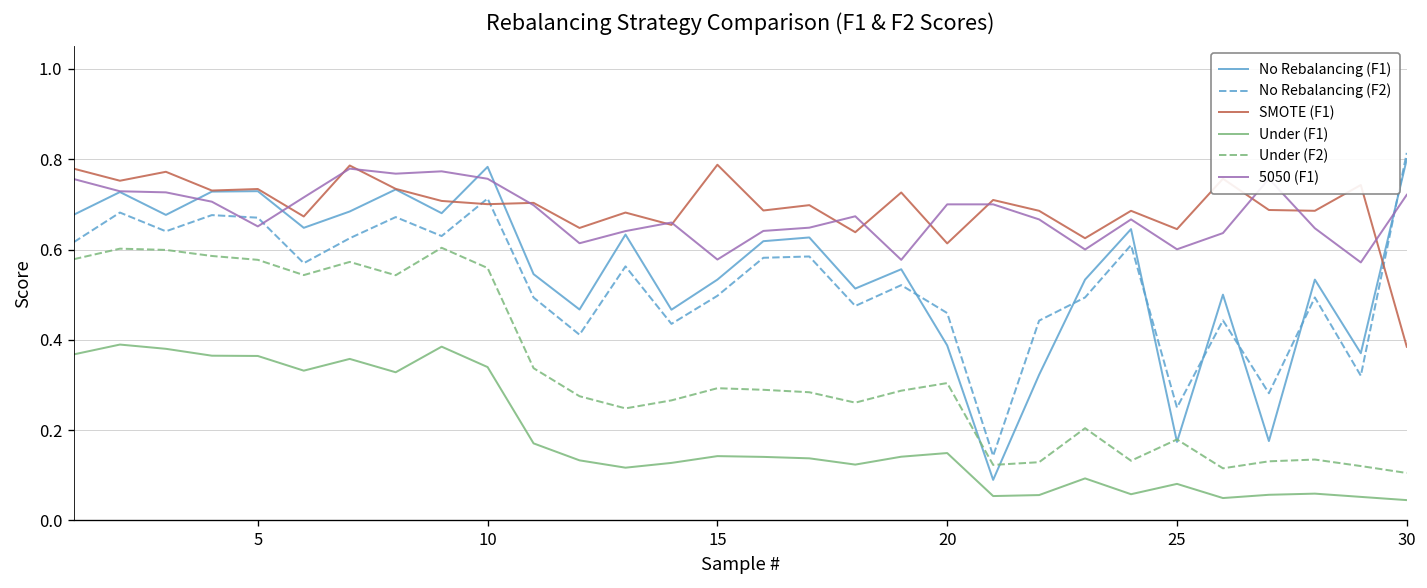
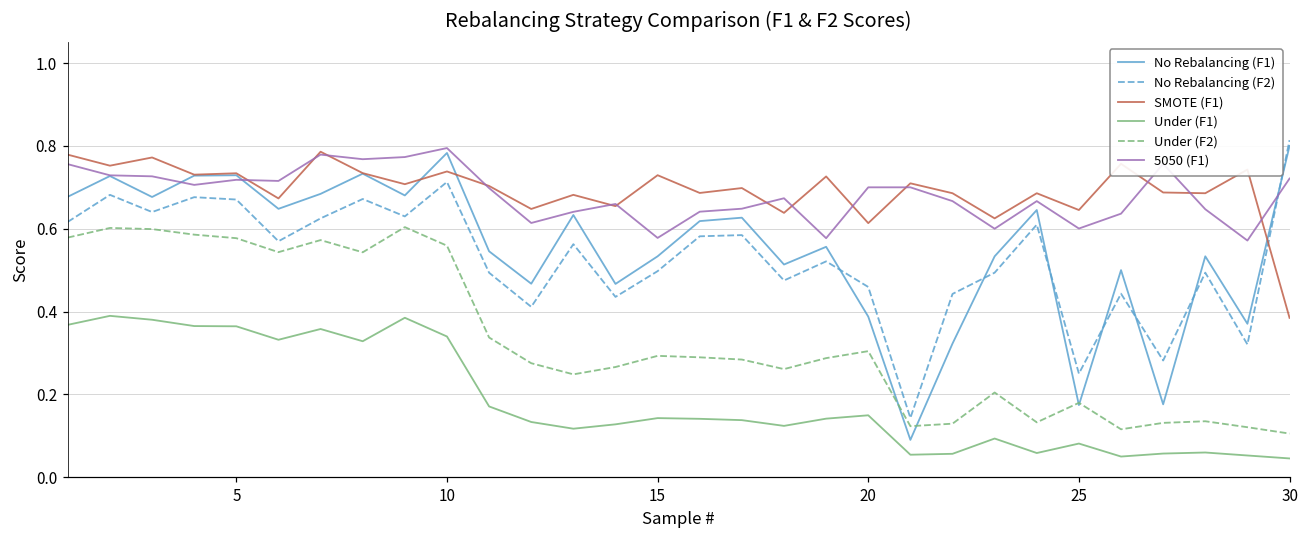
5050 (F1), 5: 0.65 -> 0.72
SMOTE (F1), 10: 0.70 -> 0.74
5050 (F1), 10: 0.76 -> 0.79
SMOTE (F1), 15: 0.79 -> 0.73
